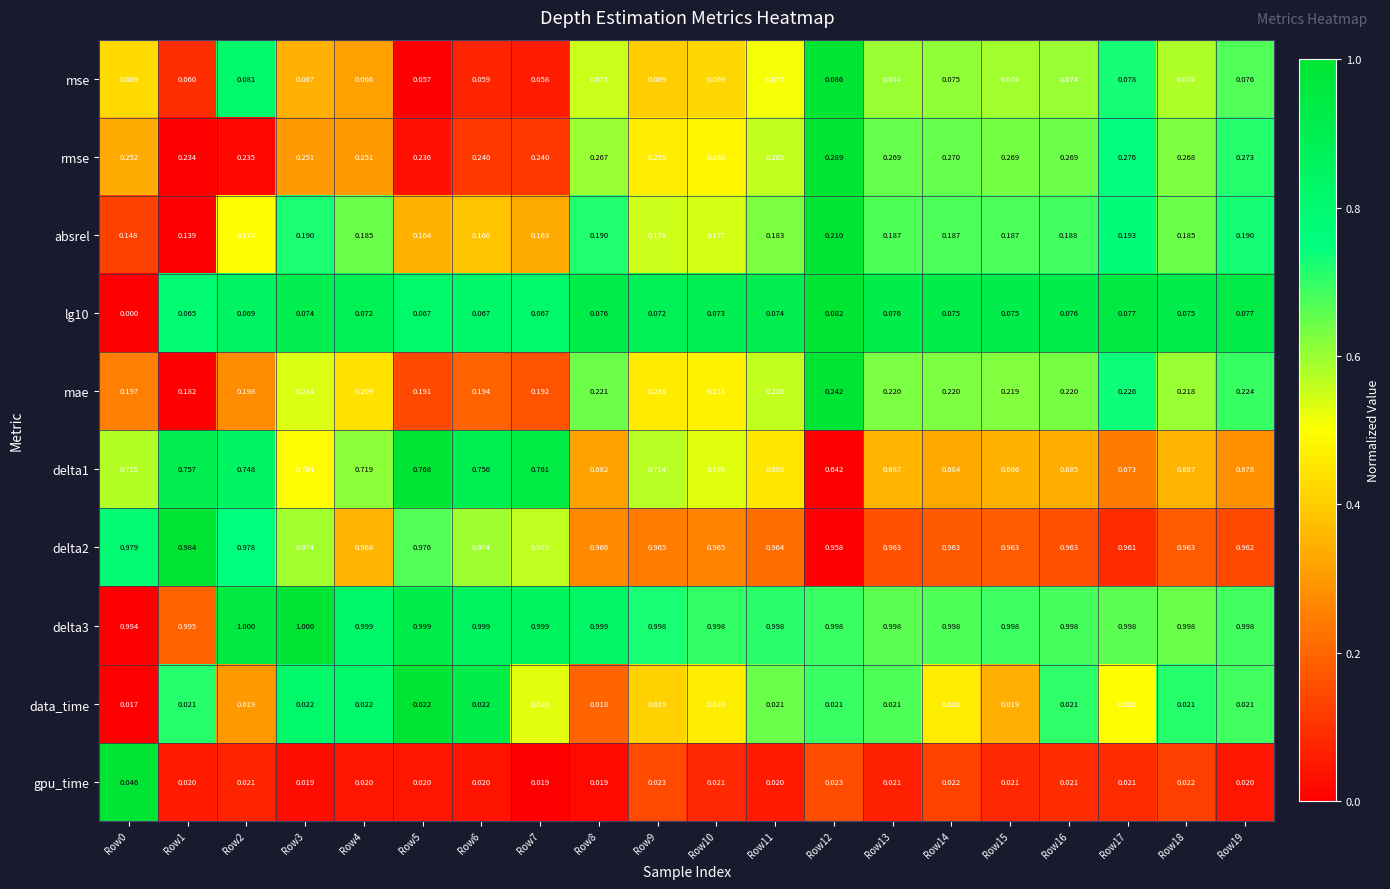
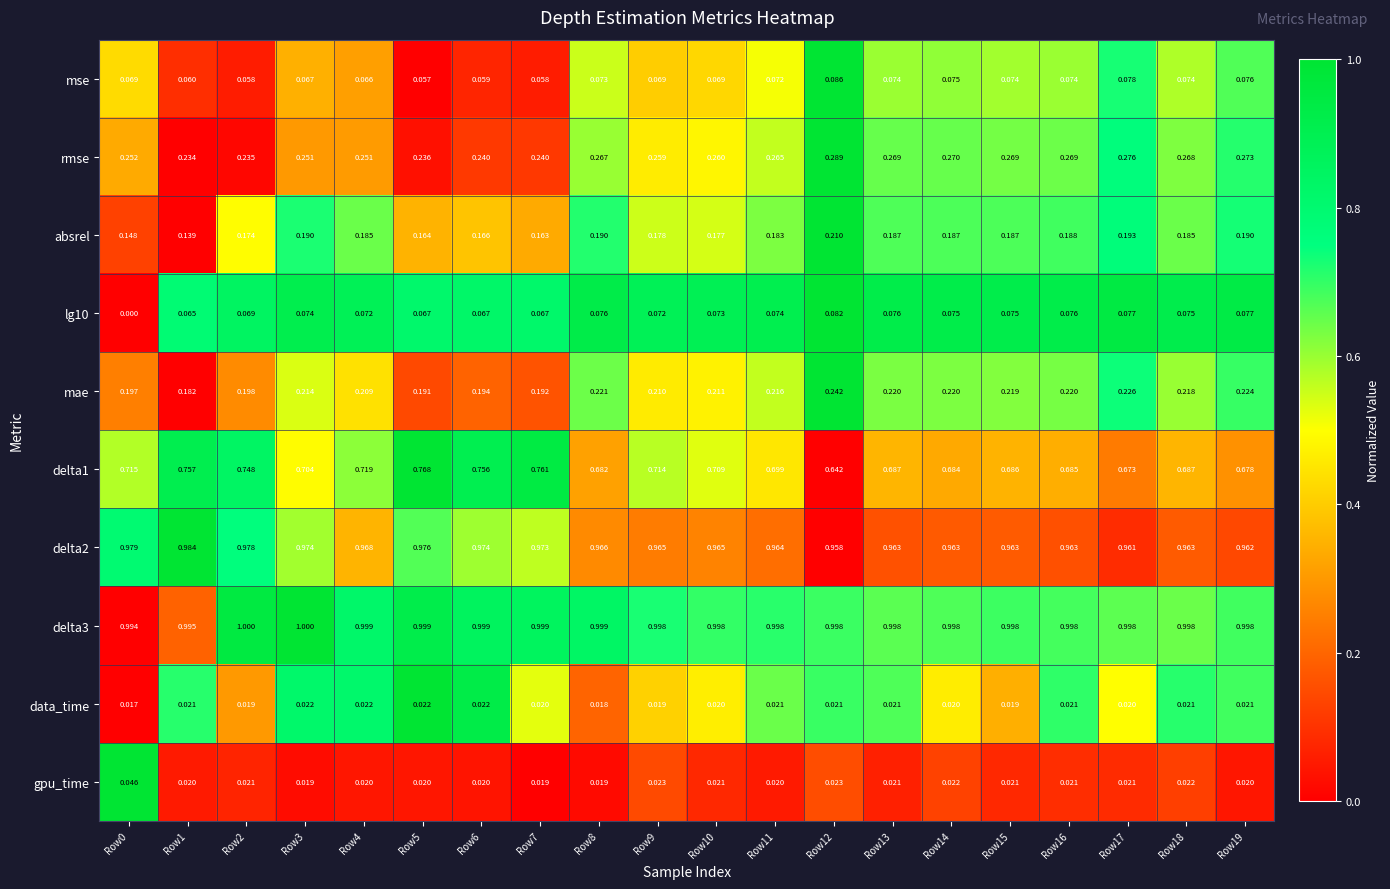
mse, Row2: 0.081 -> 0.058
